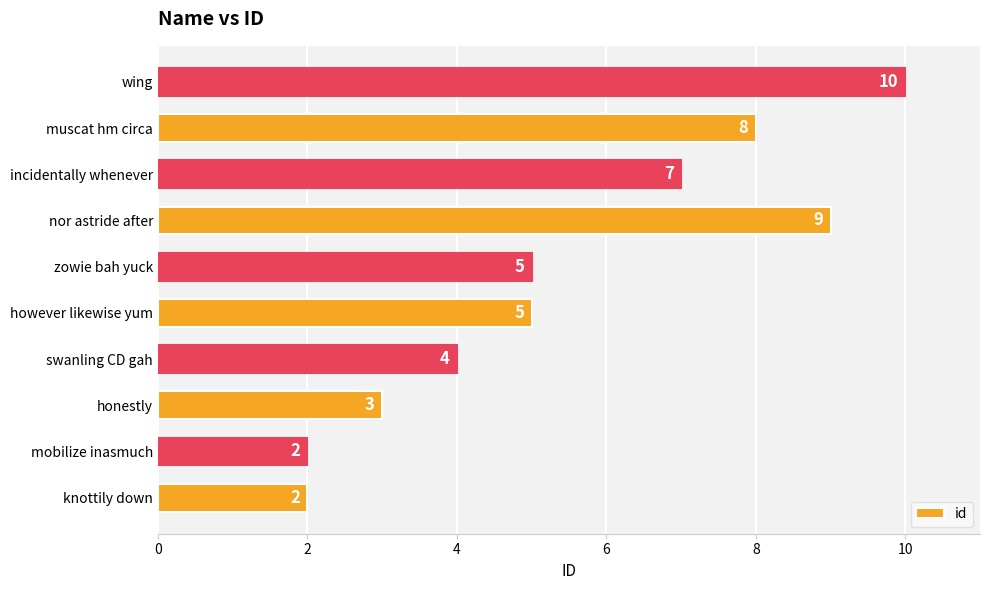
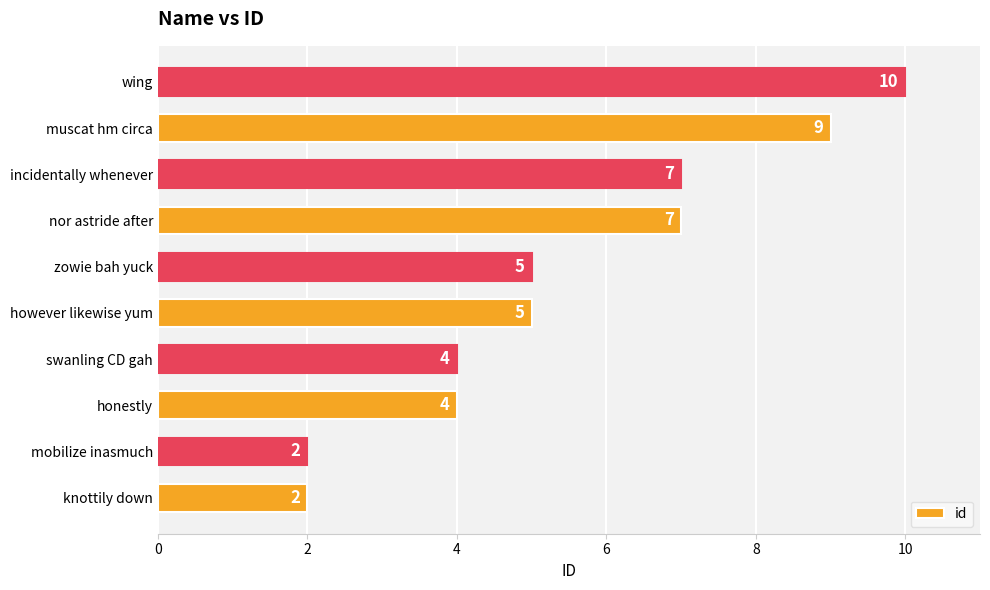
muscat hm circa: 8 -> 9
nor astride after: 9 -> 7
honestly: 3 -> 4
